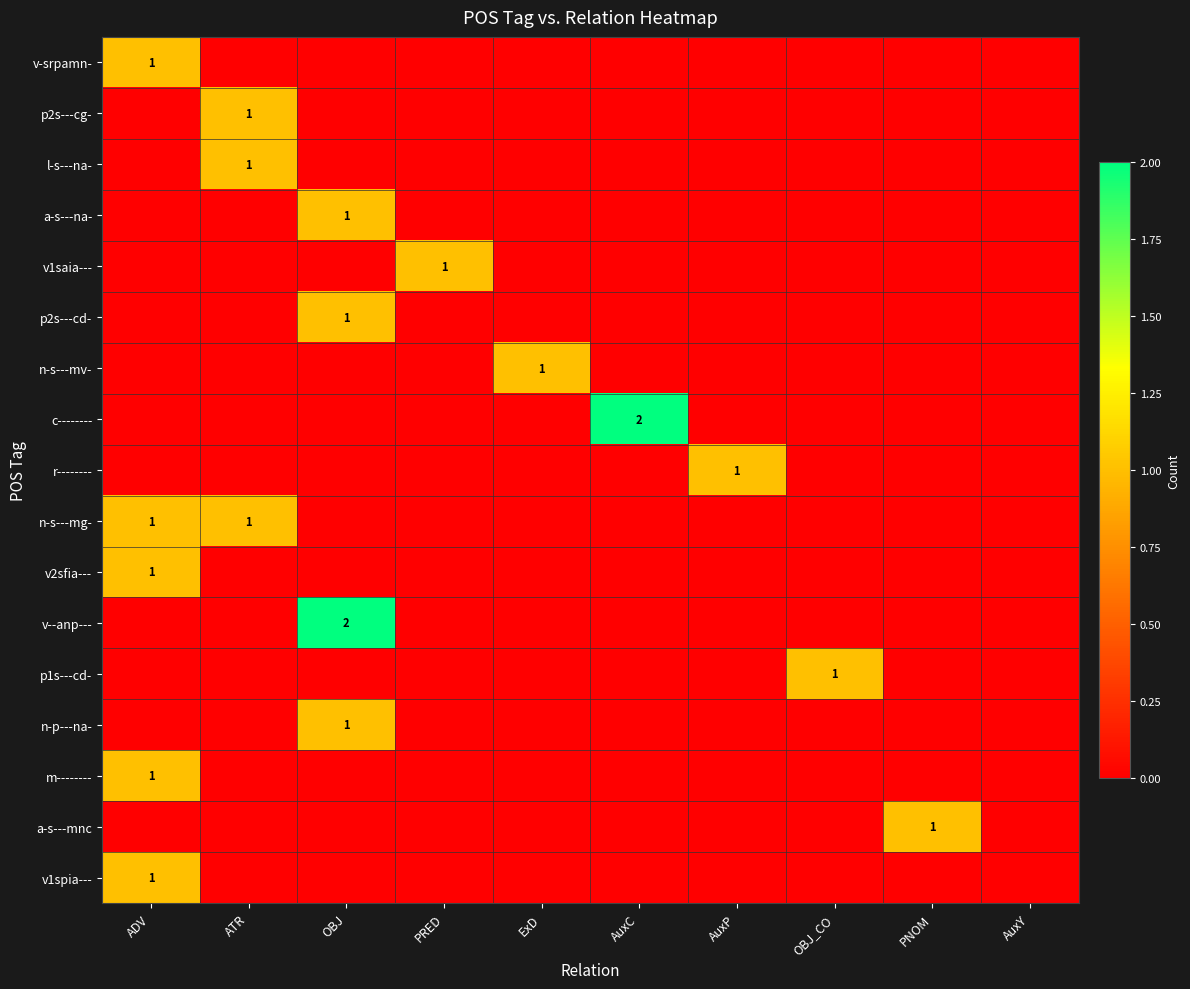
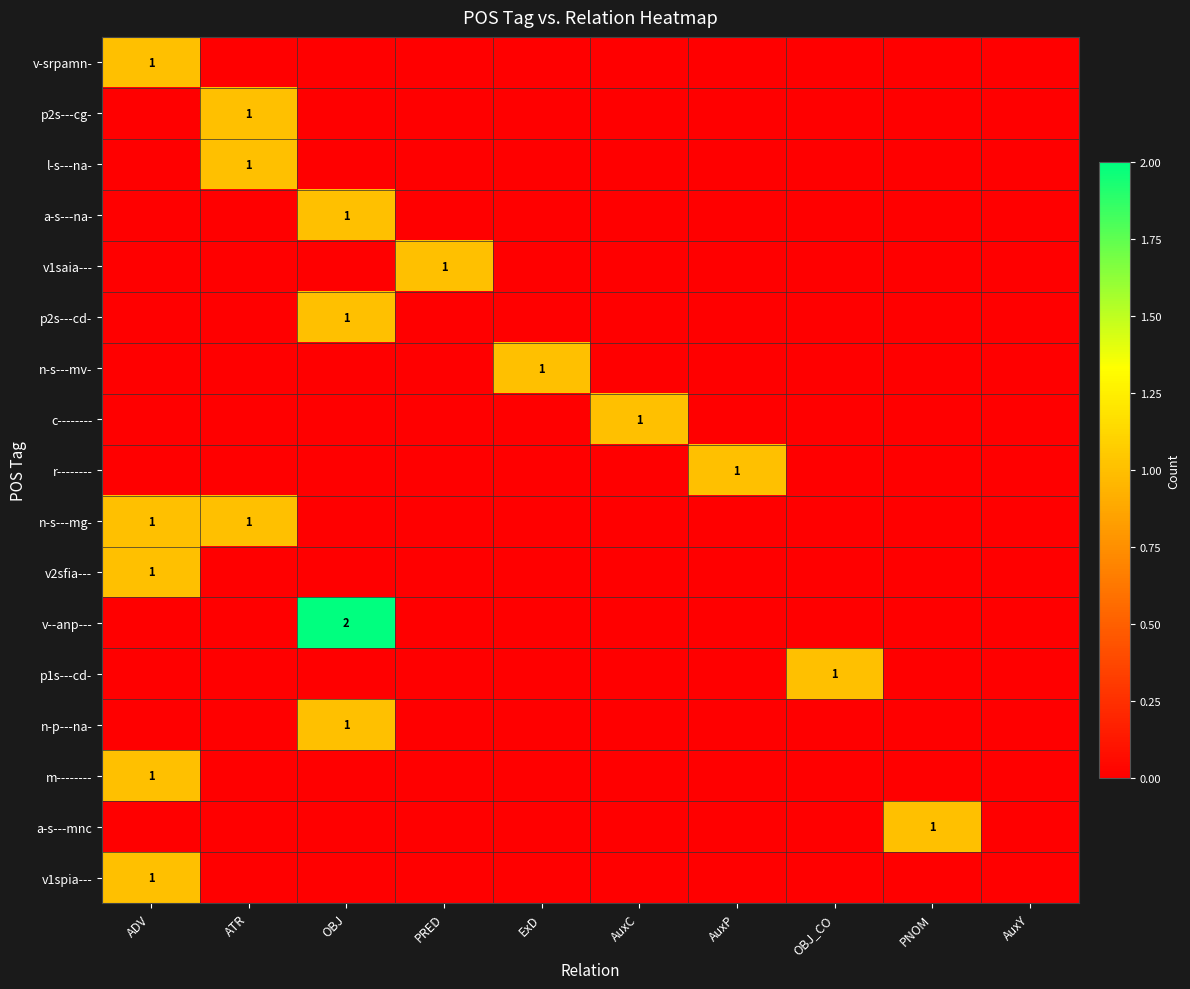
c--------, AuxC: 2 -> 1
